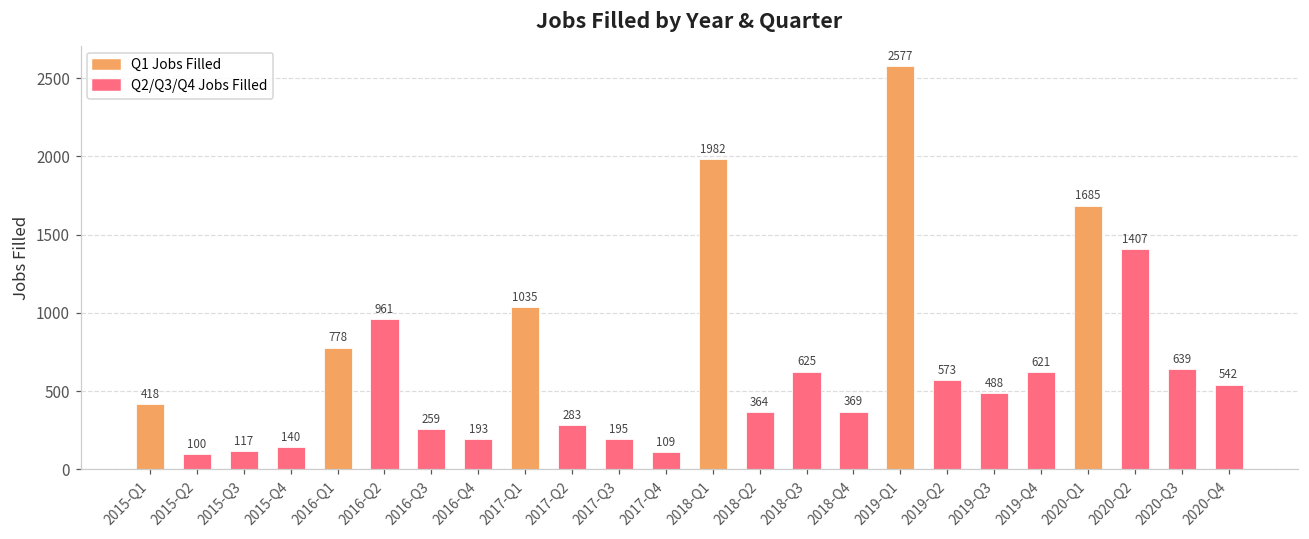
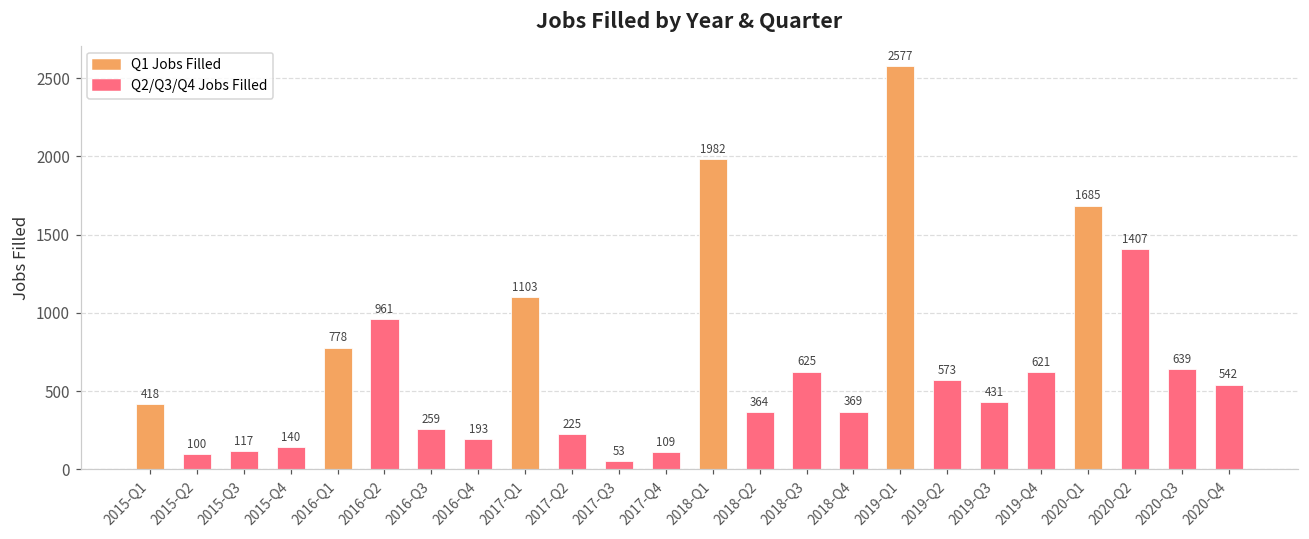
2017-Q1: 1035 -> 1103
2017-Q2: 283 -> 225
2017-Q3: 195 -> 53
2019-Q3: 488 -> 431
